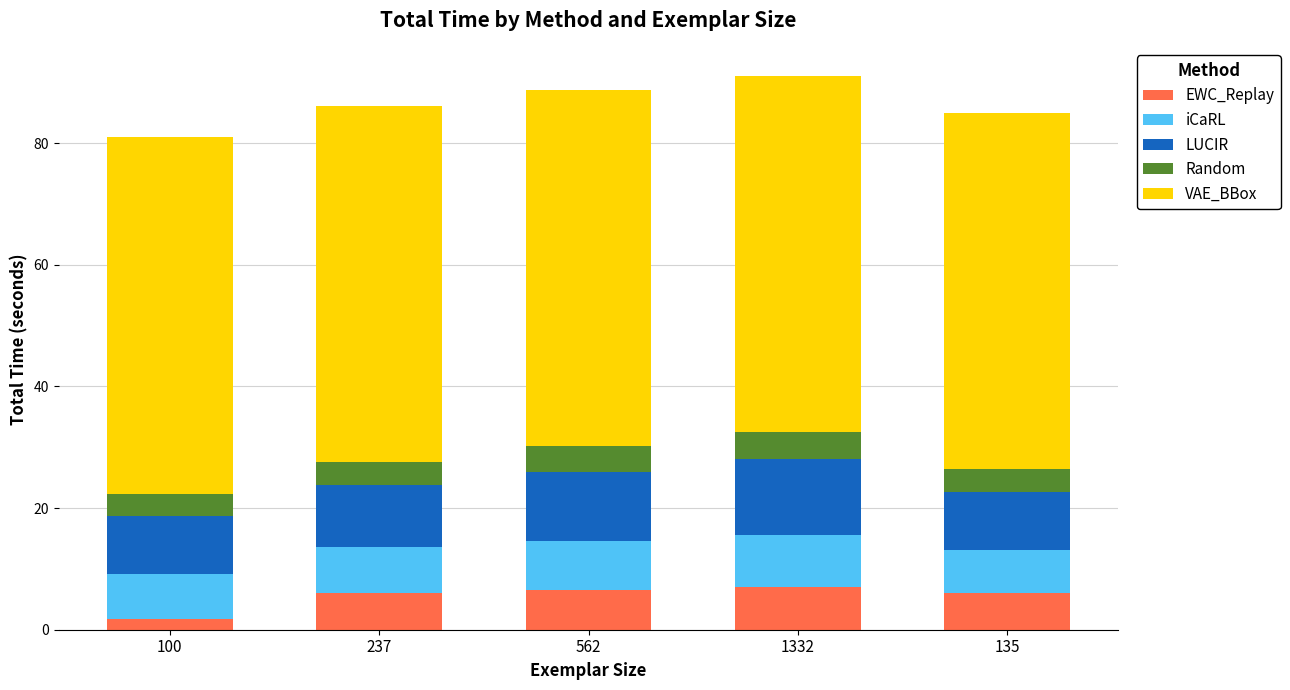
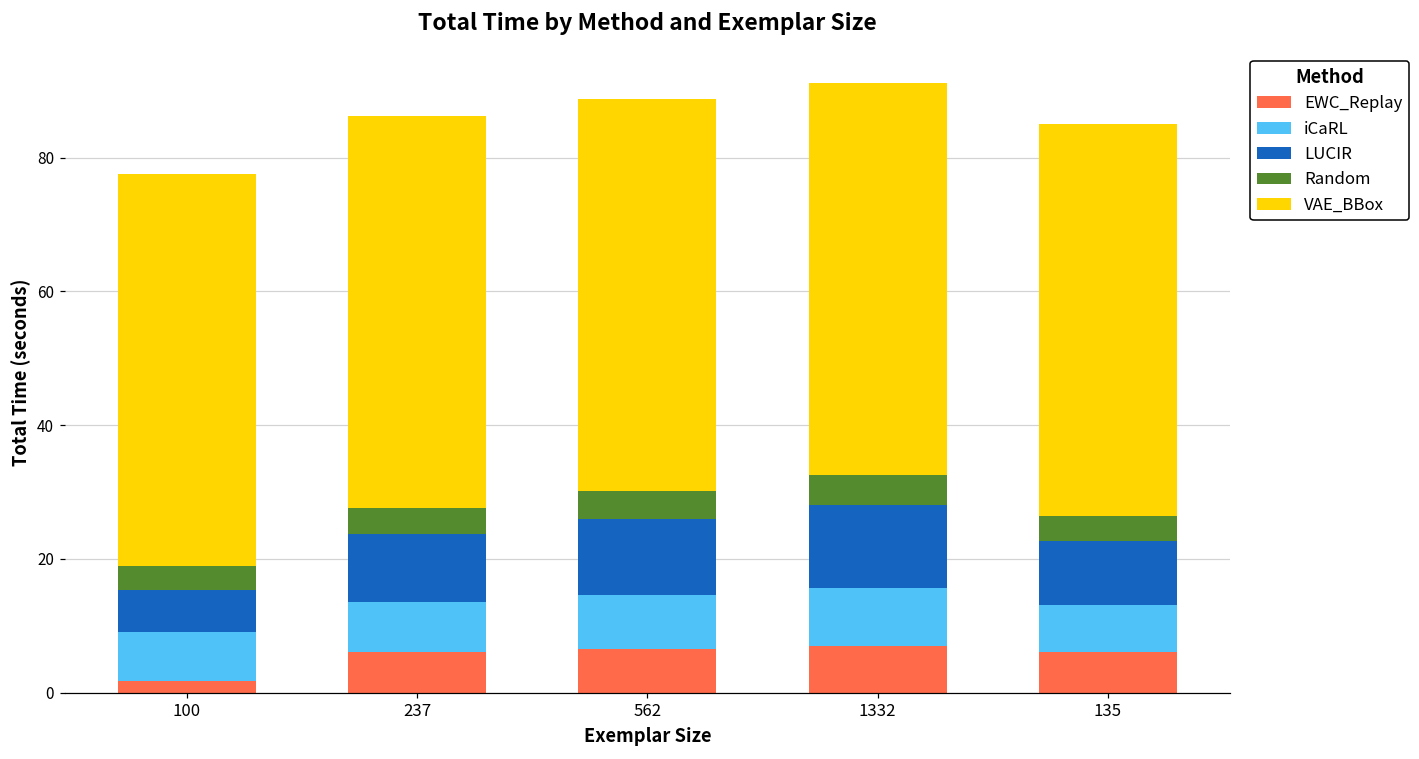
LUCIR, 100: 10 -> 6
